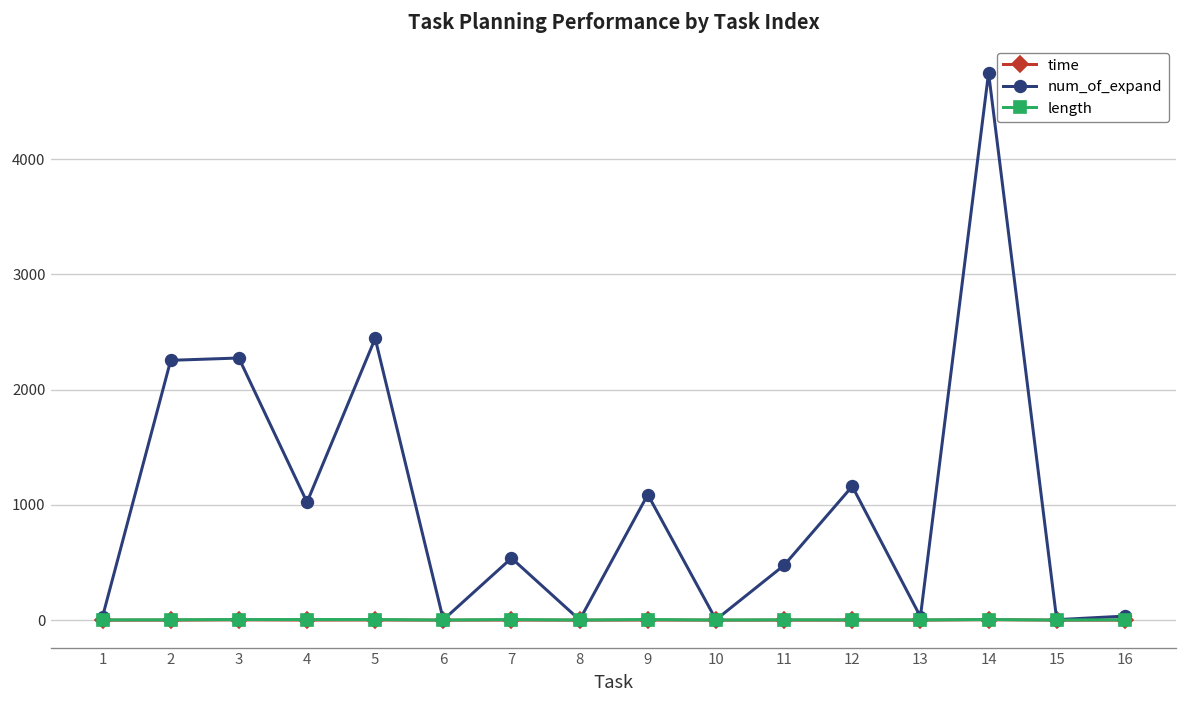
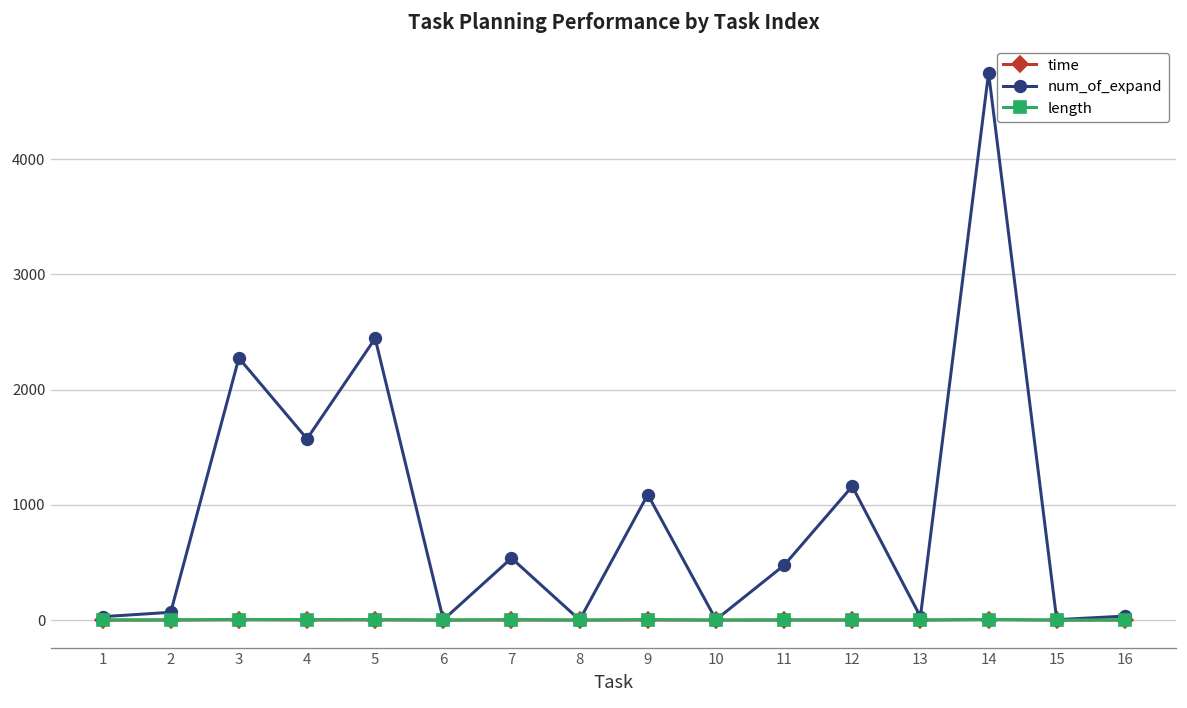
num_of_expand, 2: 2300 -> 100
num_of_expand, 4: 1000 -> 1600
